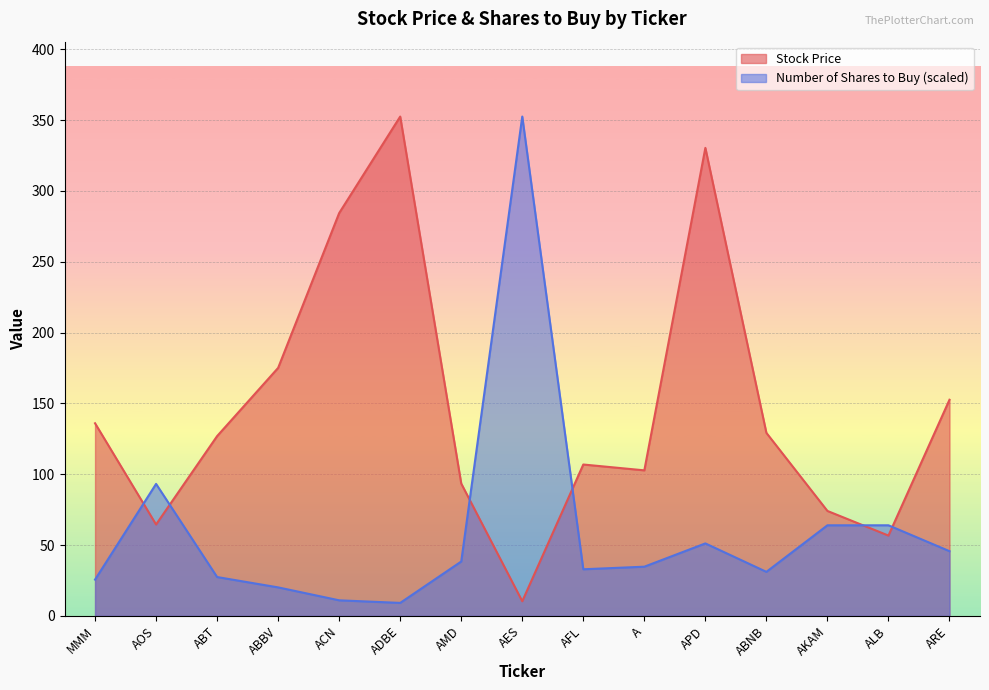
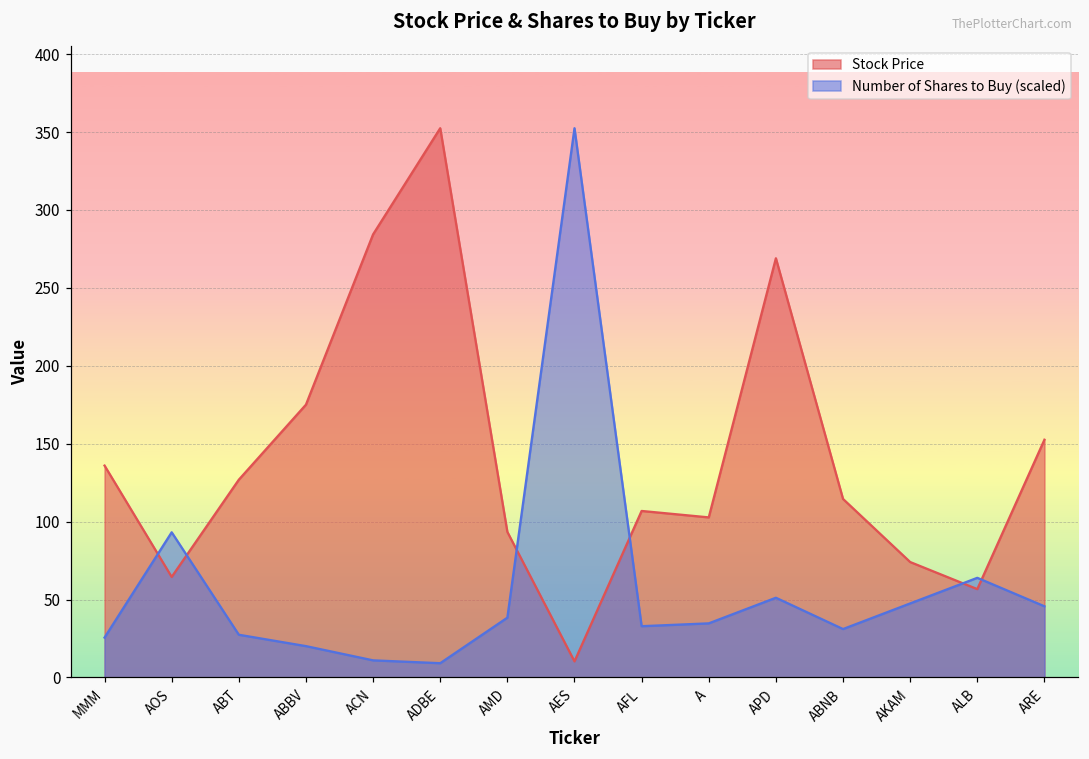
Stock Price, APD: 330 -> 269
Stock Price, ABNB: 129 -> 115
Number of Shares to Buy (scaled), AKAM: 64 -> 47
